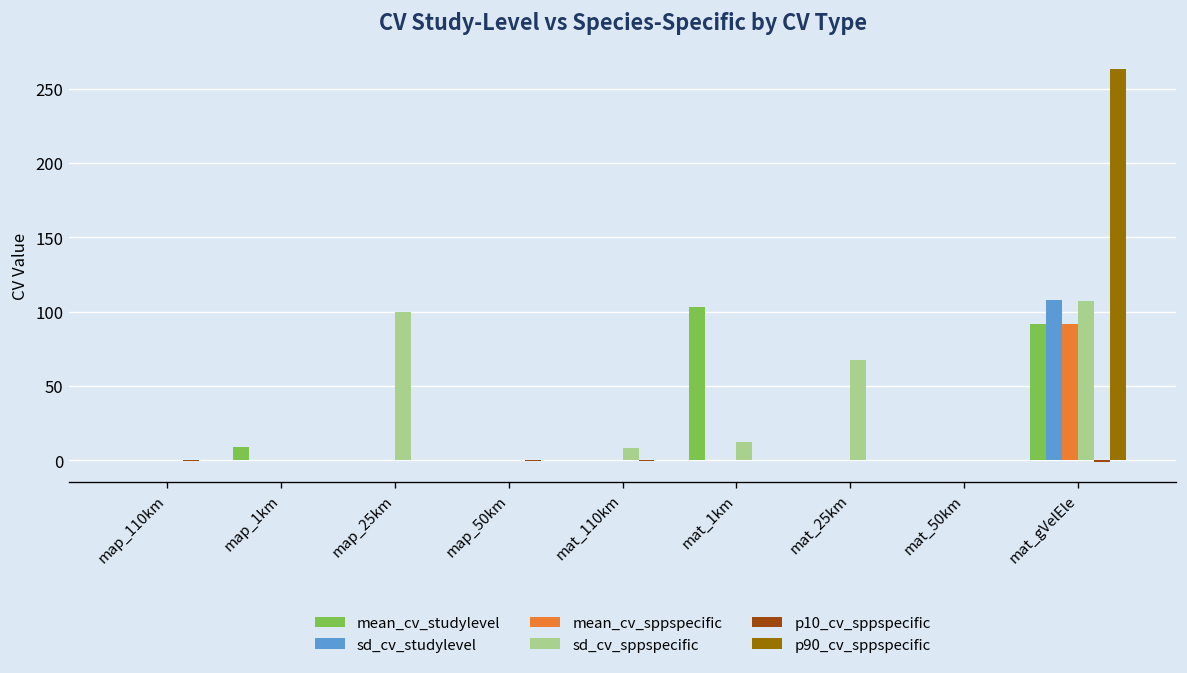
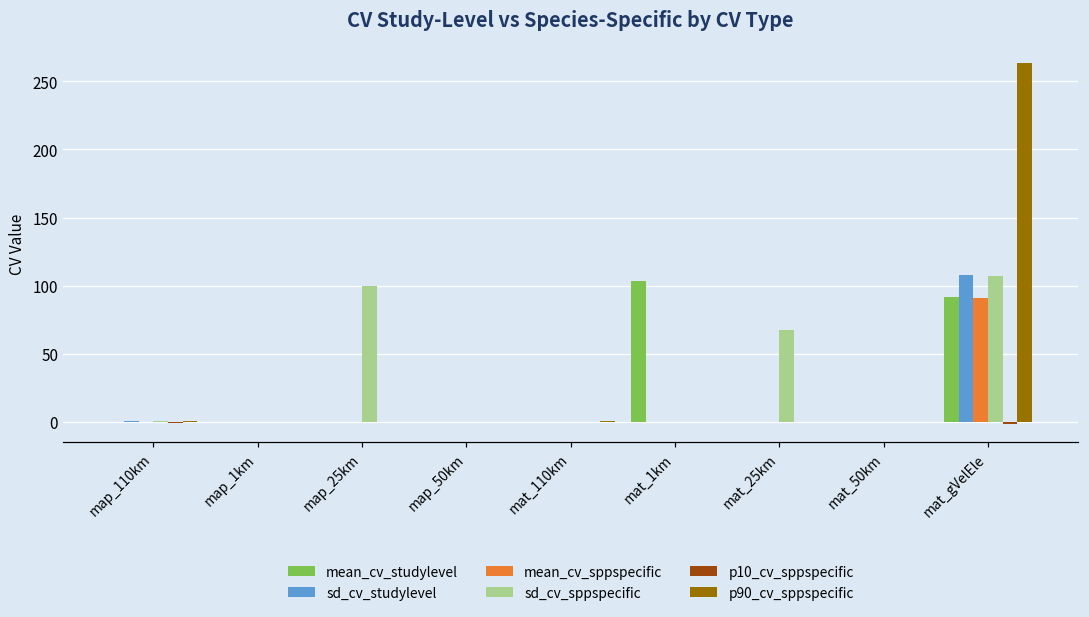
mean_cv_studylevel, map_1km: 9 -> 0
sd_cv_sppspecific, mat_110km: 8 -> 0
sd_cv_sppspecific, mat_1km: 12 -> 0
